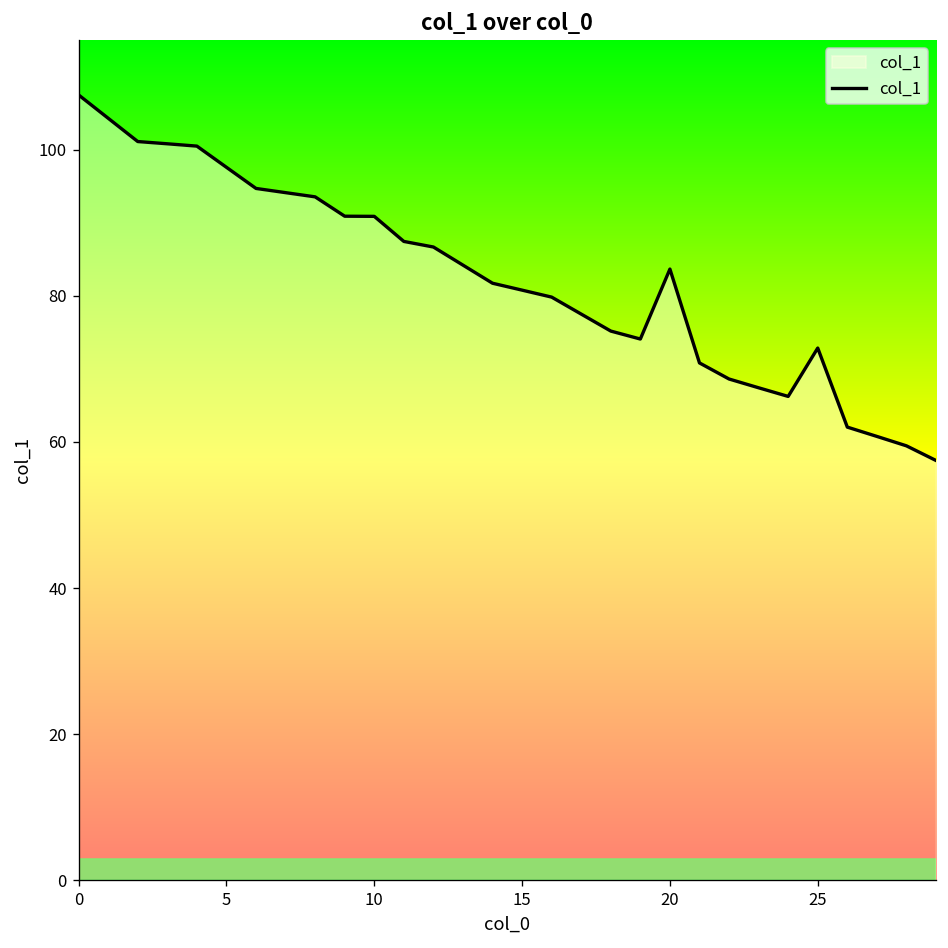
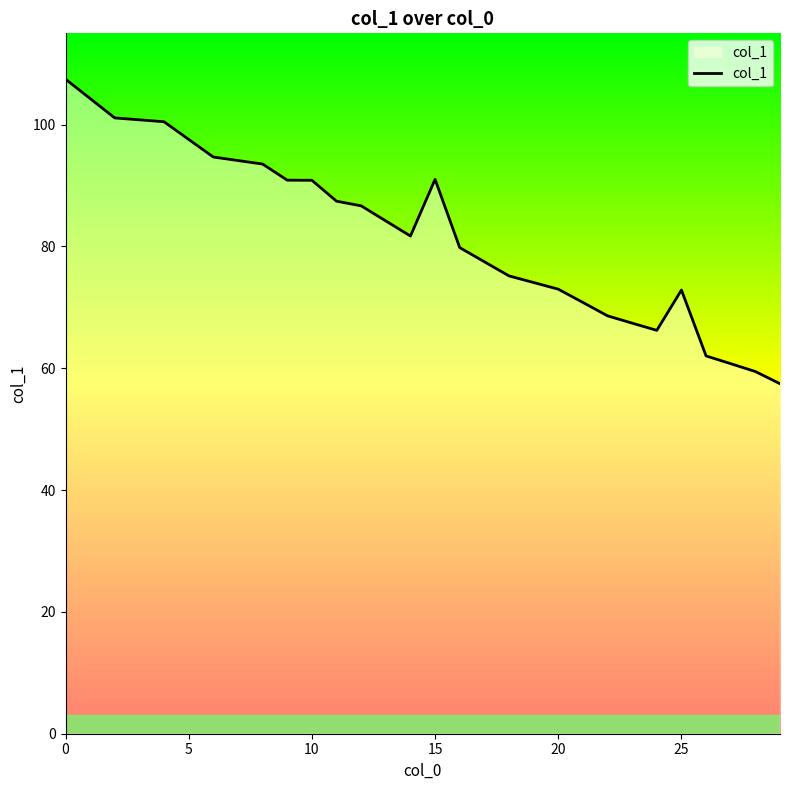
15: 81 -> 91
20: 84 -> 73
